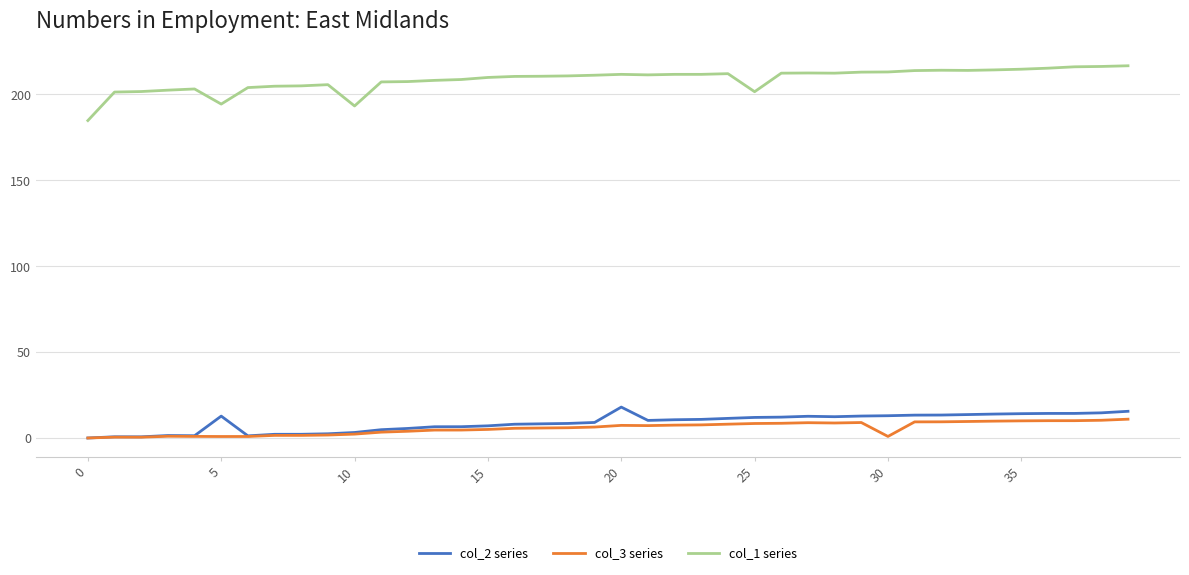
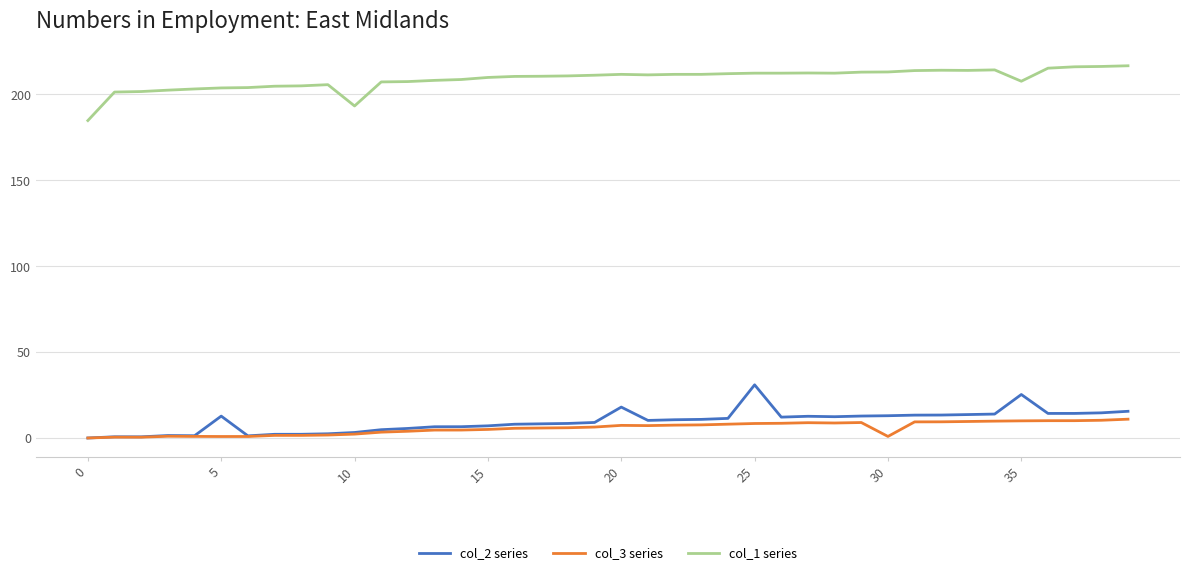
col_1 series, 5: 194 -> 204
col_2 series, 25: 12 -> 31
col_1 series, 25: 202 -> 212
col_2 series, 35: 14 -> 25
col_1 series, 35: 215 -> 208
